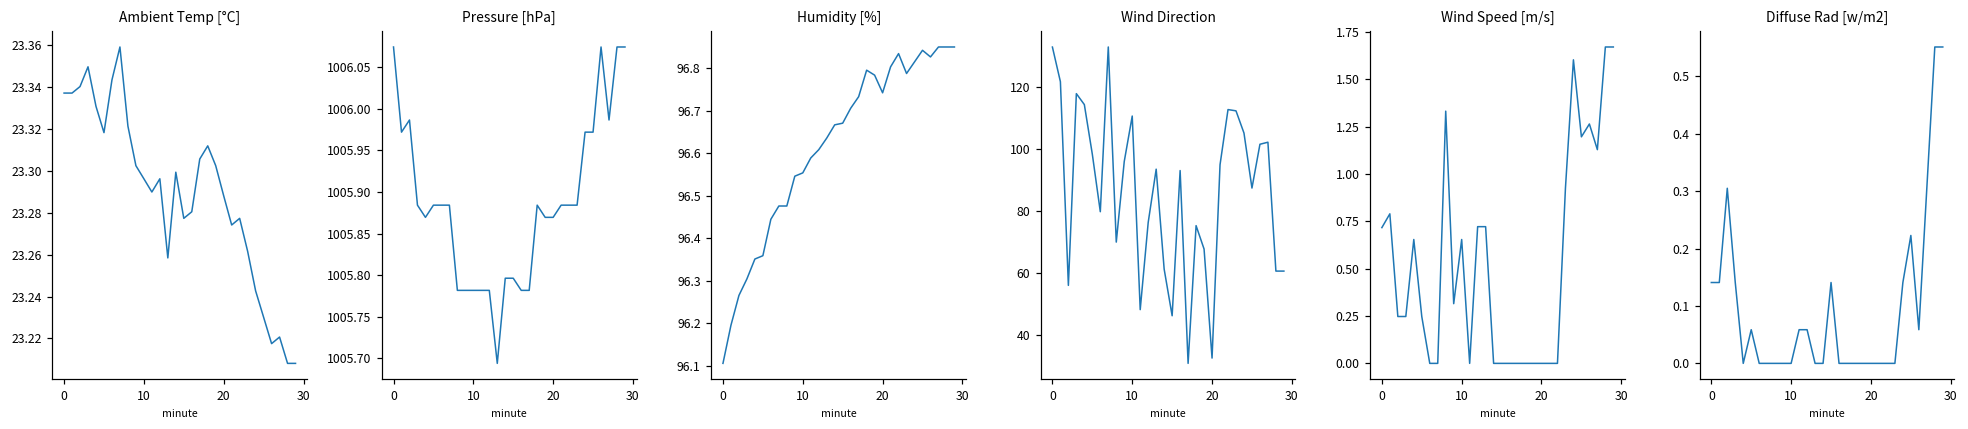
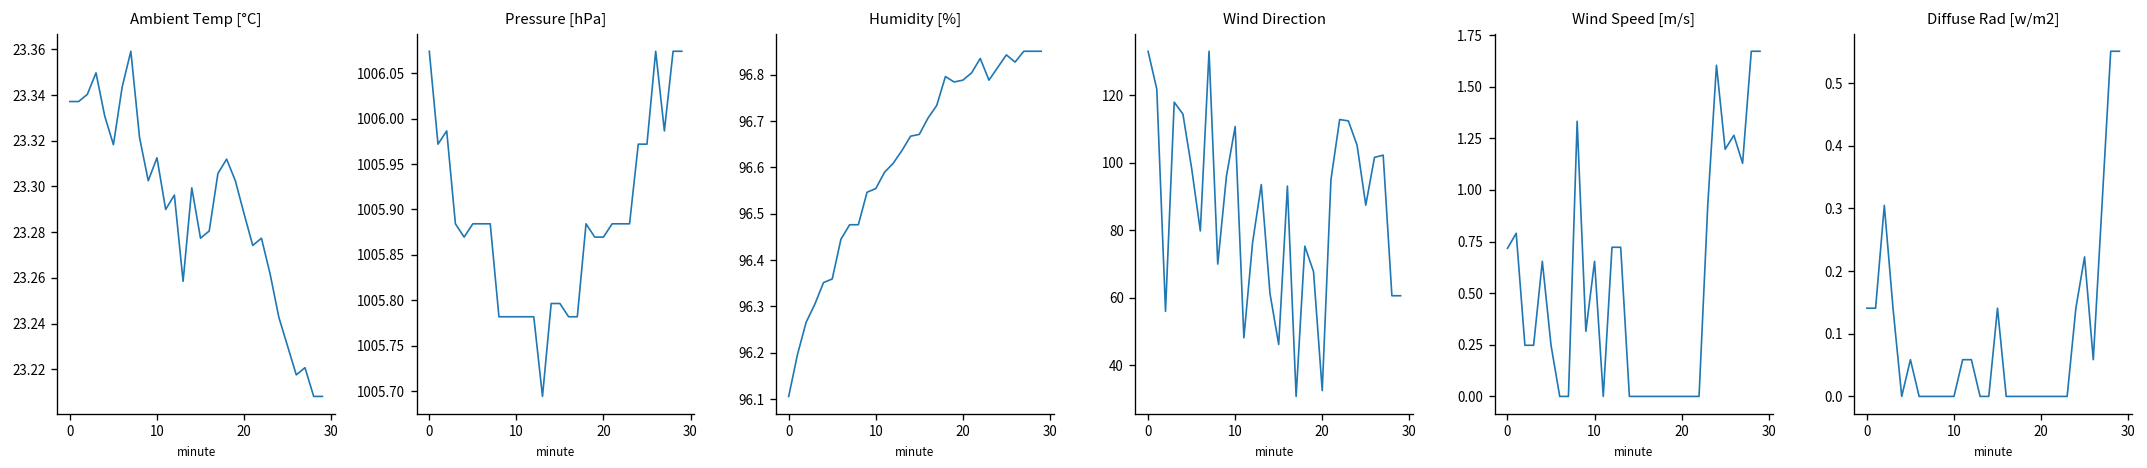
Ambient Temp [°C], 10: 23.296 -> 23.313
Humidity [%], 20: 96.74 -> 96.79
